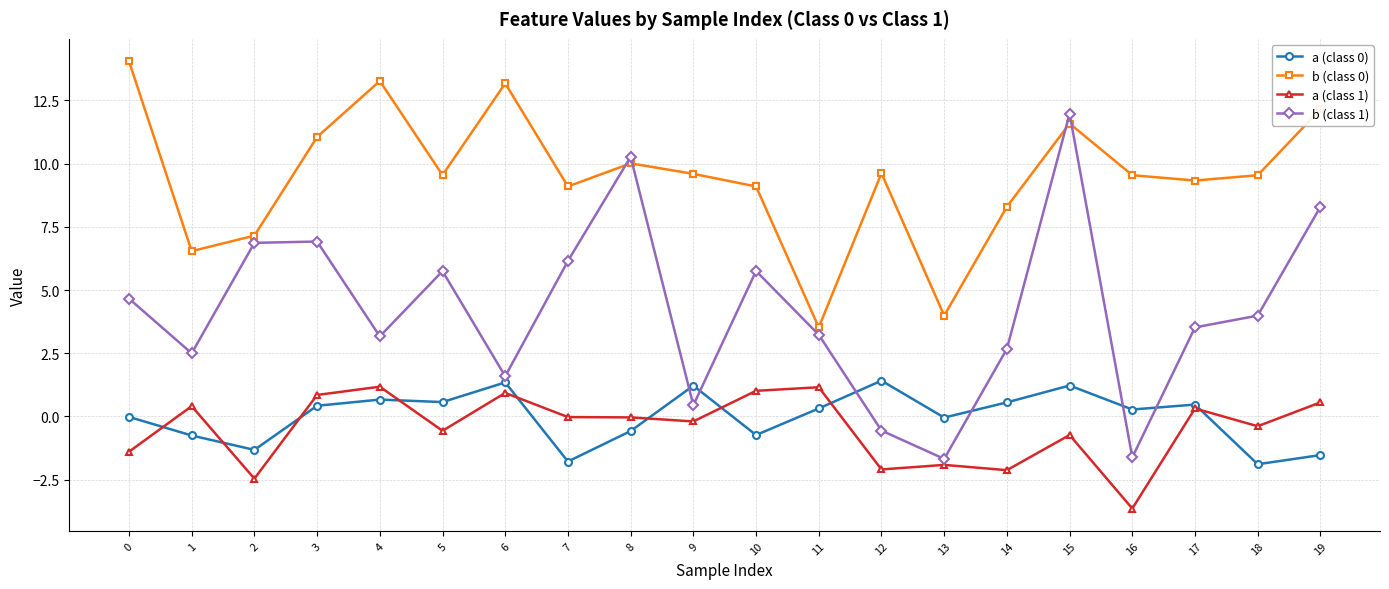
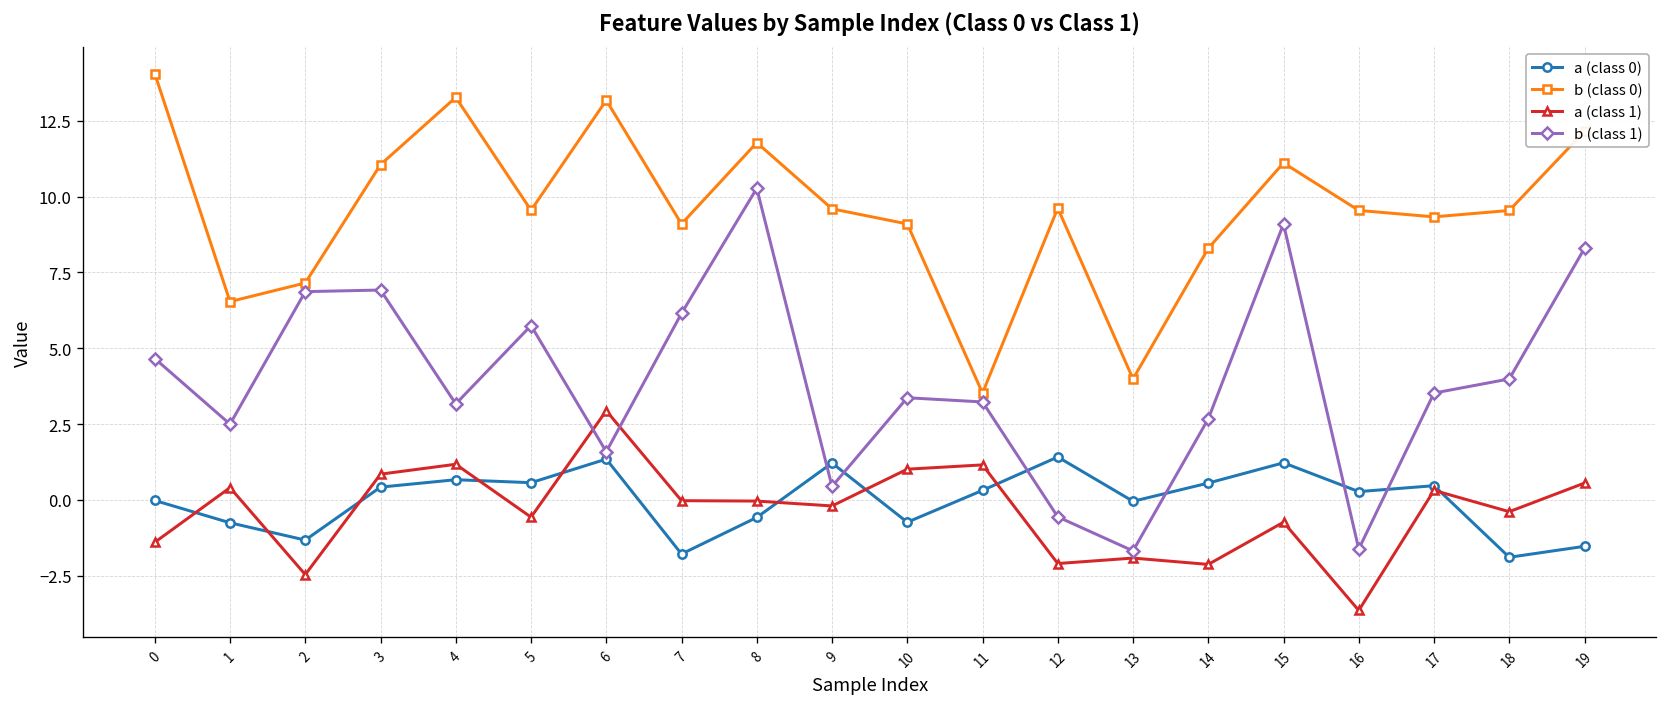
a (class 1), 6: 0.9 -> 2.9
b (class 0), 8: 10.0 -> 11.8
b (class 1), 10: 5.8 -> 3.4
b (class 0), 15: 11.6 -> 11.1
b (class 1), 15: 12.0 -> 9.1
